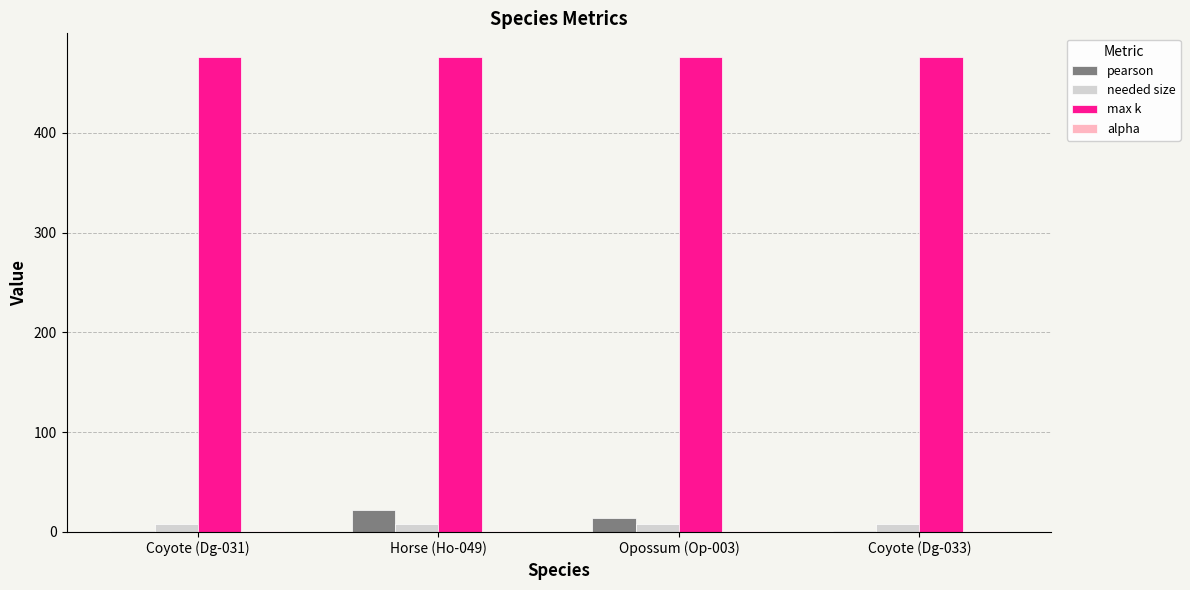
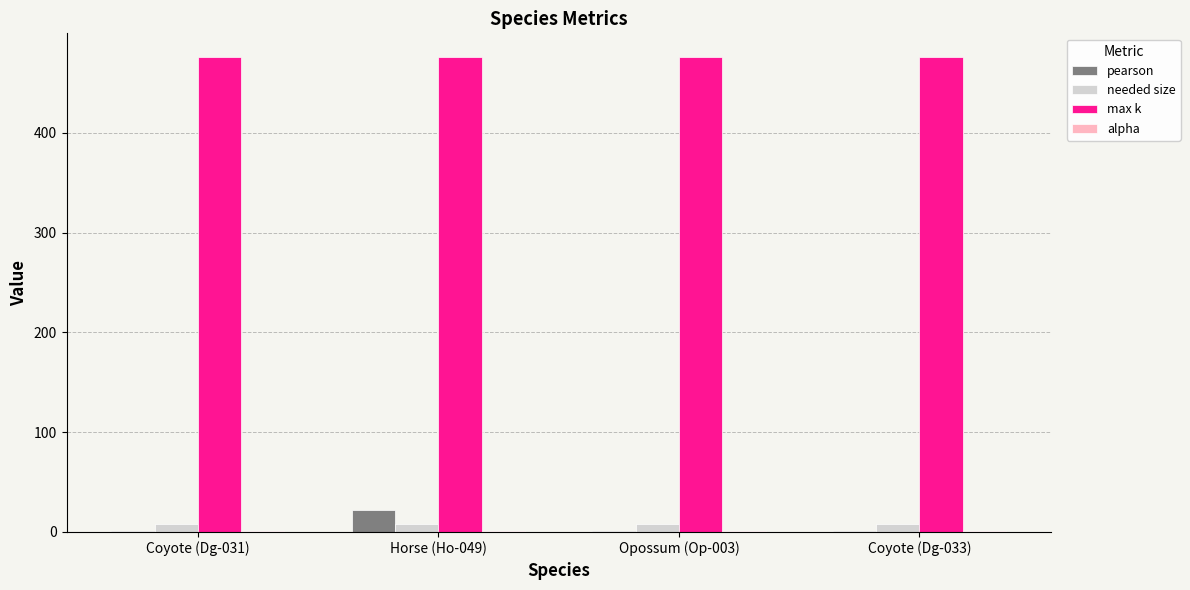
pearson, Opossum (Op-003): 10 -> 0
